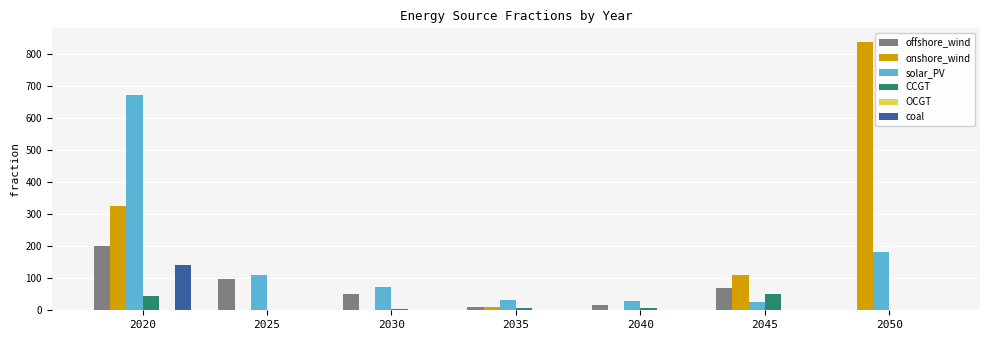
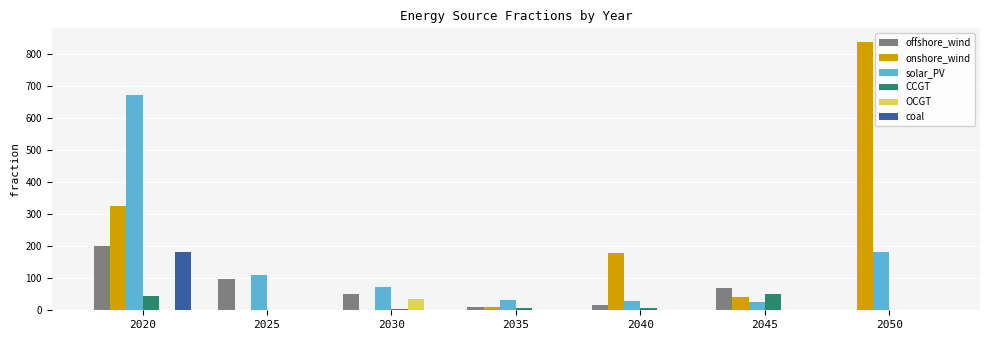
coal, 2020: 140 -> 180
OCGT, 2030: 0 -> 30
onshore_wind, 2040: 0 -> 180
onshore_wind, 2045: 110 -> 40
